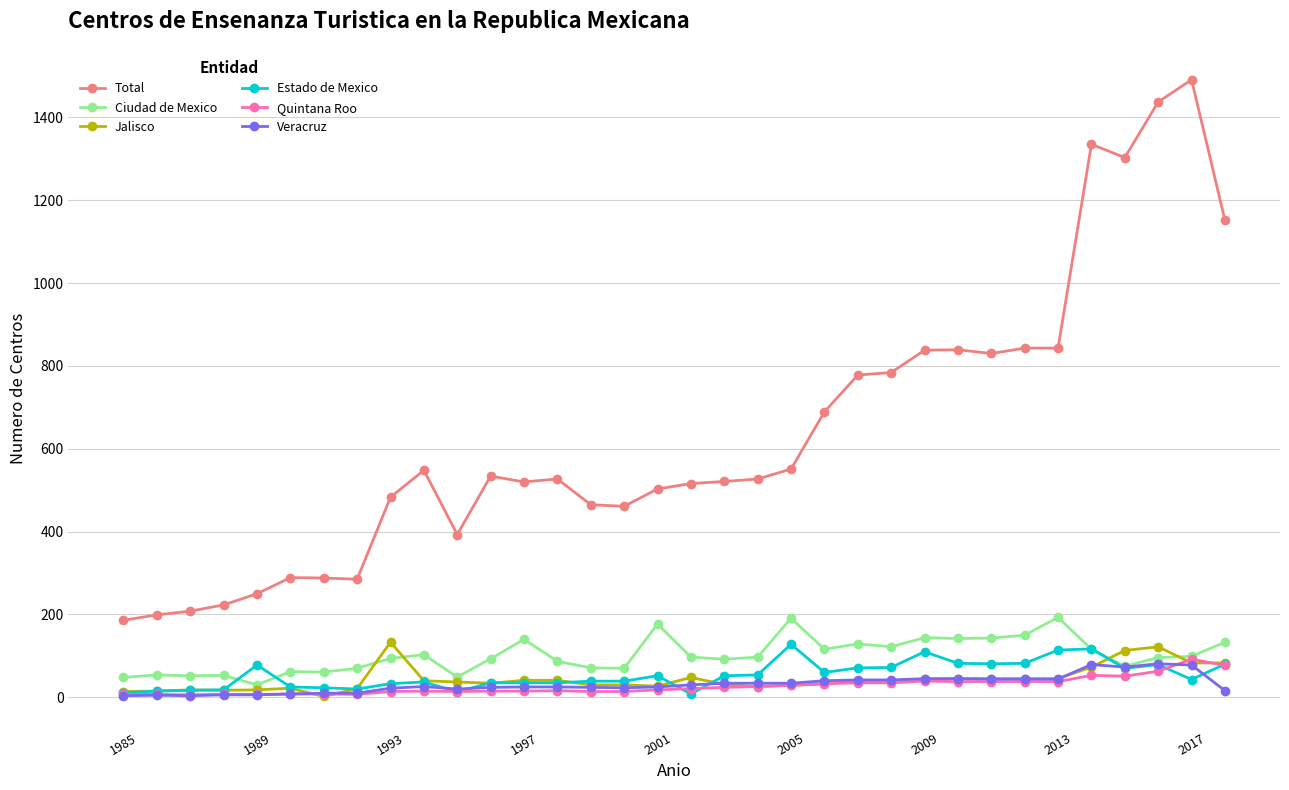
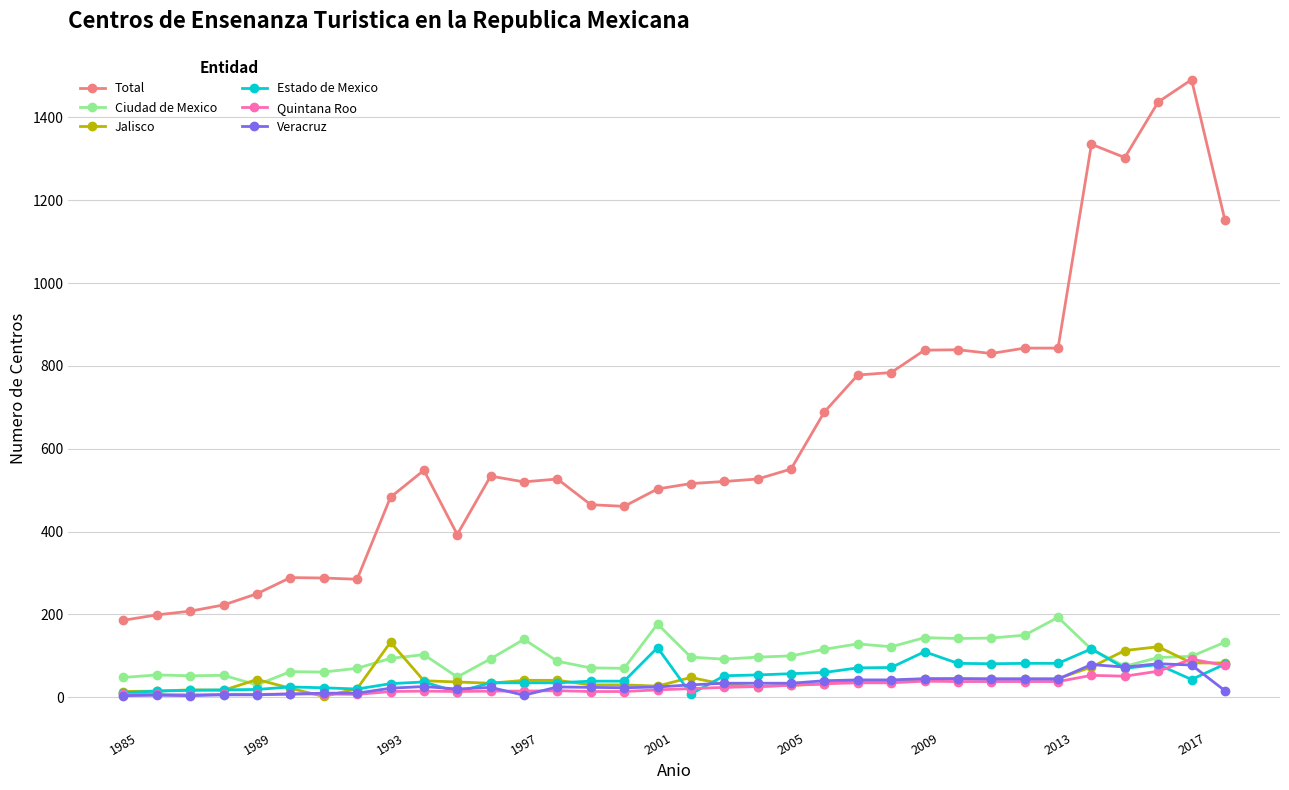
Jalisco, 1989: 20 -> 40
Estado de Mexico, 1989: 80 -> 20
Veracruz, 1997: 30 -> 10
Estado de Mexico, 2001: 50 -> 120
Ciudad de Mexico, 2005: 190 -> 100
Estado de Mexico, 2005: 130 -> 60
Estado de Mexico, 2013: 110 -> 80
